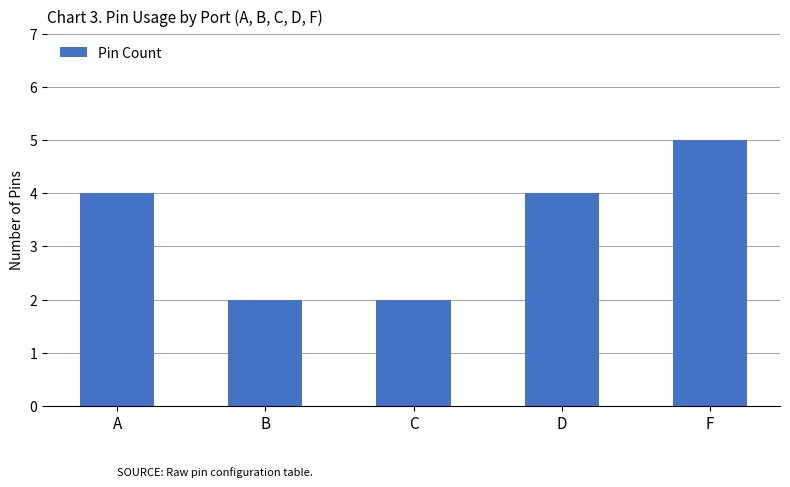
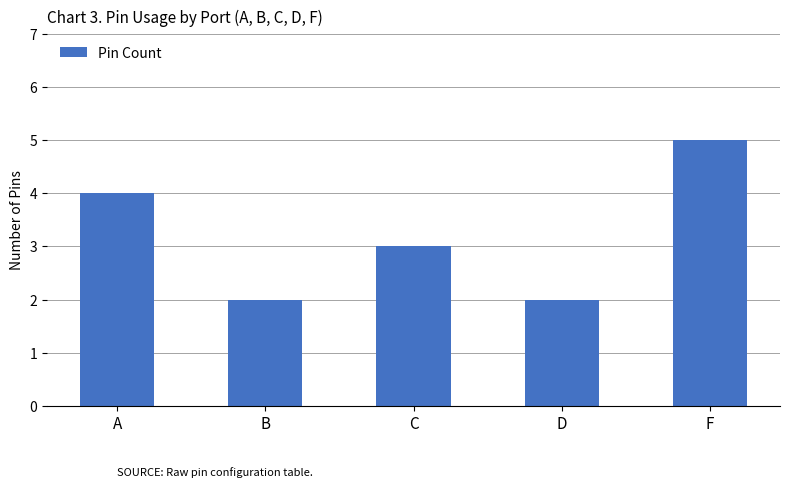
C: 2 -> 3
D: 4 -> 2
